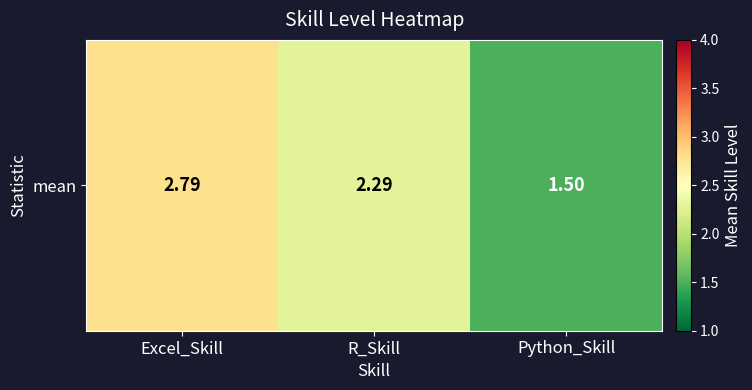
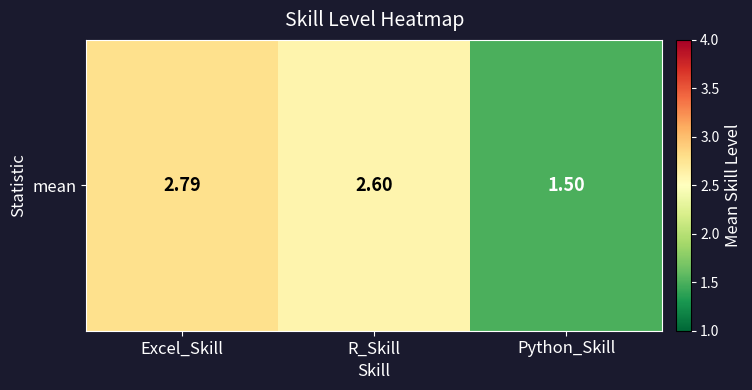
mean, R_Skill: 2.29 -> 2.60
